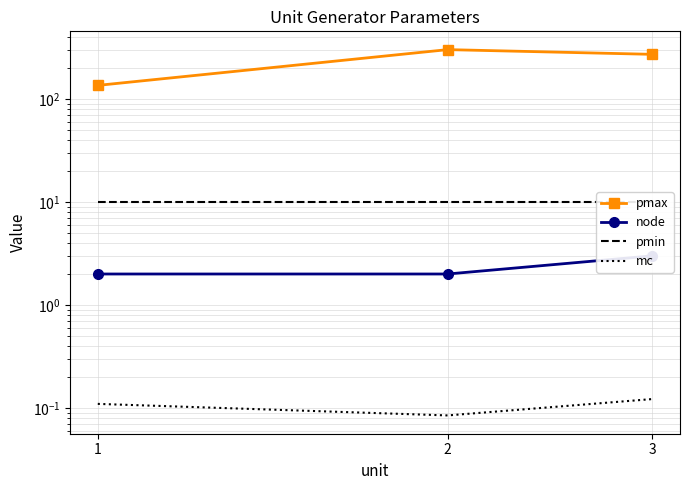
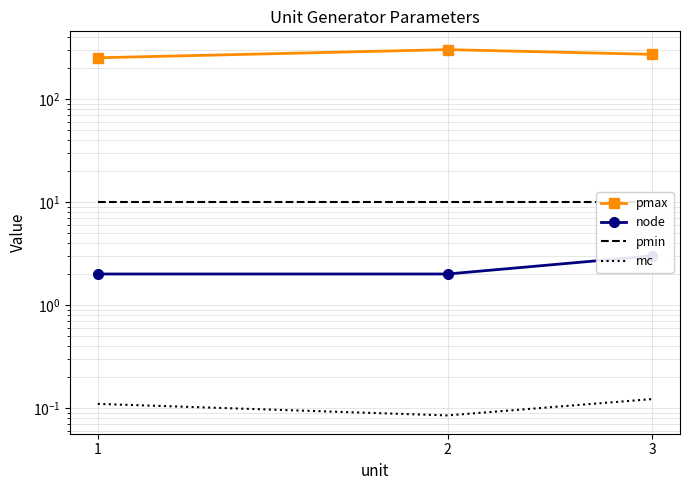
pmax, 1: 140 -> 250
